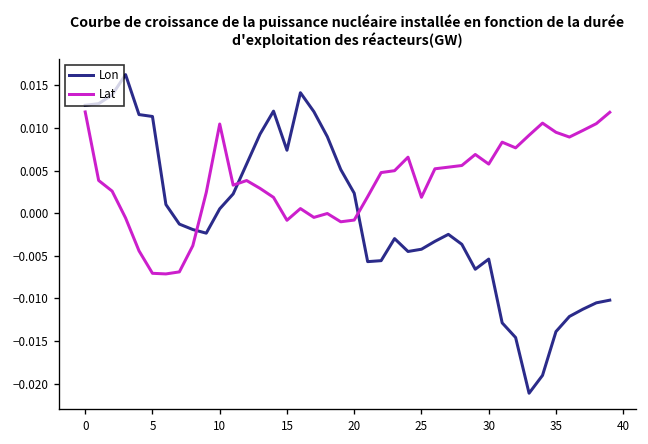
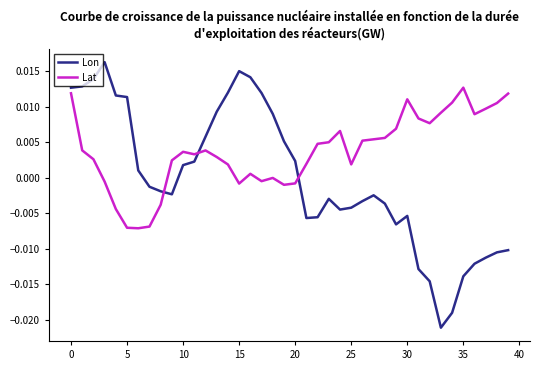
Lon, 10: 0.001 -> 0.002
Lat, 10: 0.010 -> 0.004
Lon, 15: 0.007 -> 0.015
Lat, 30: 0.006 -> 0.011
Lat, 35: 0.009 -> 0.013
